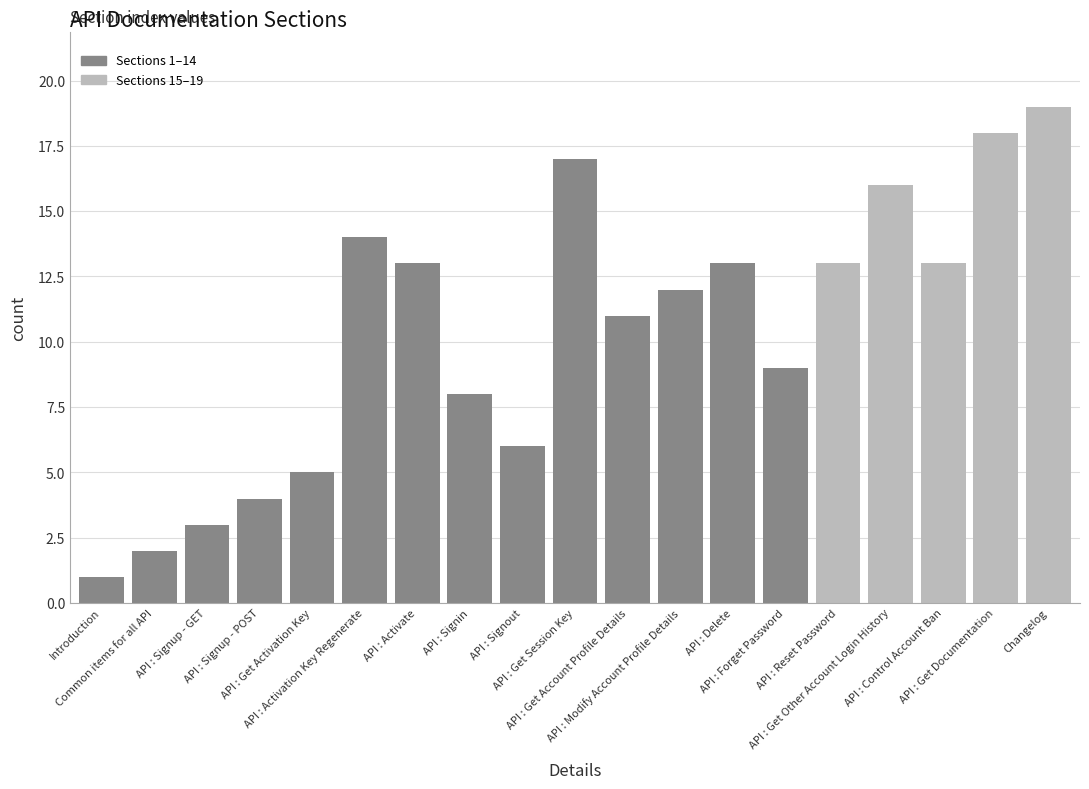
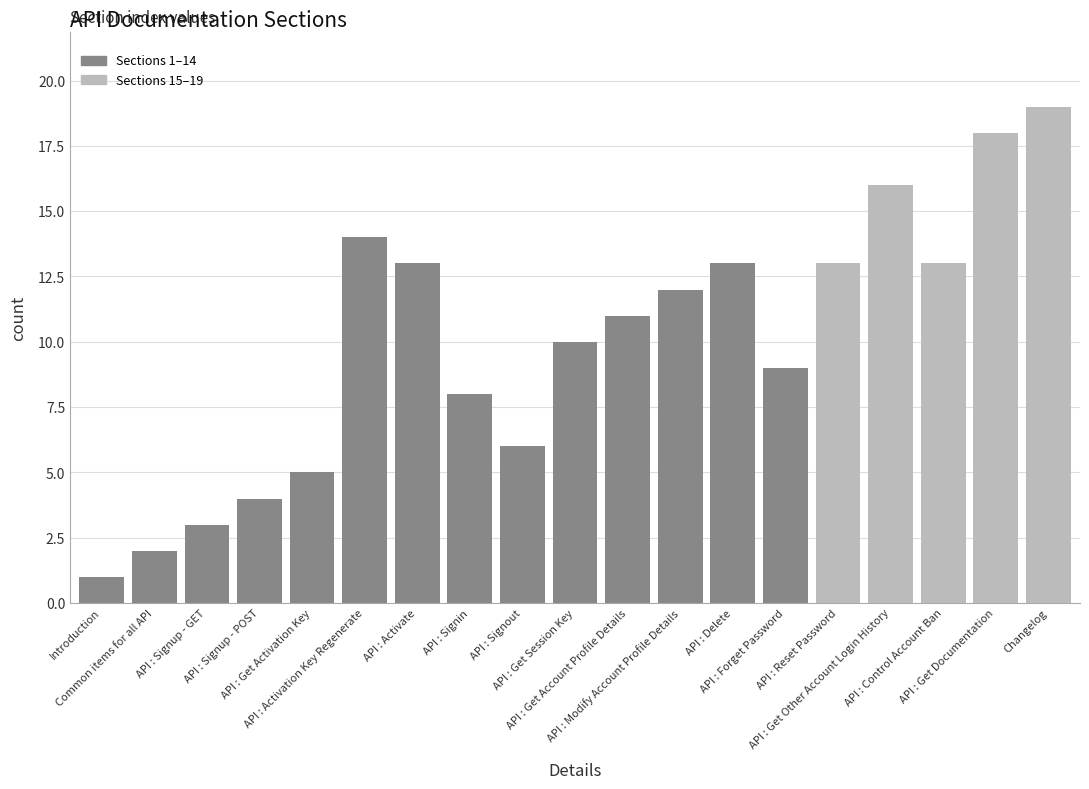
API : Get Session Key: 17 -> 10
